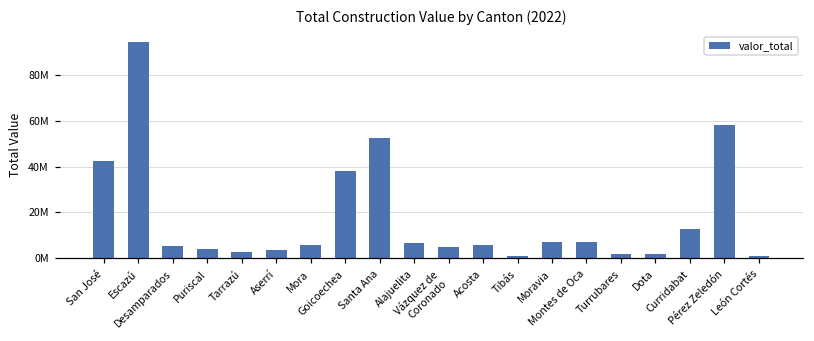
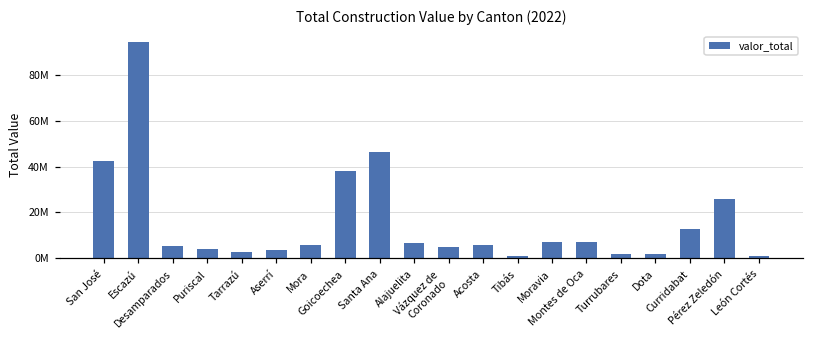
Santa Ana: 52000000 -> 46000000
Pérez Zeledón: 58000000 -> 26000000
